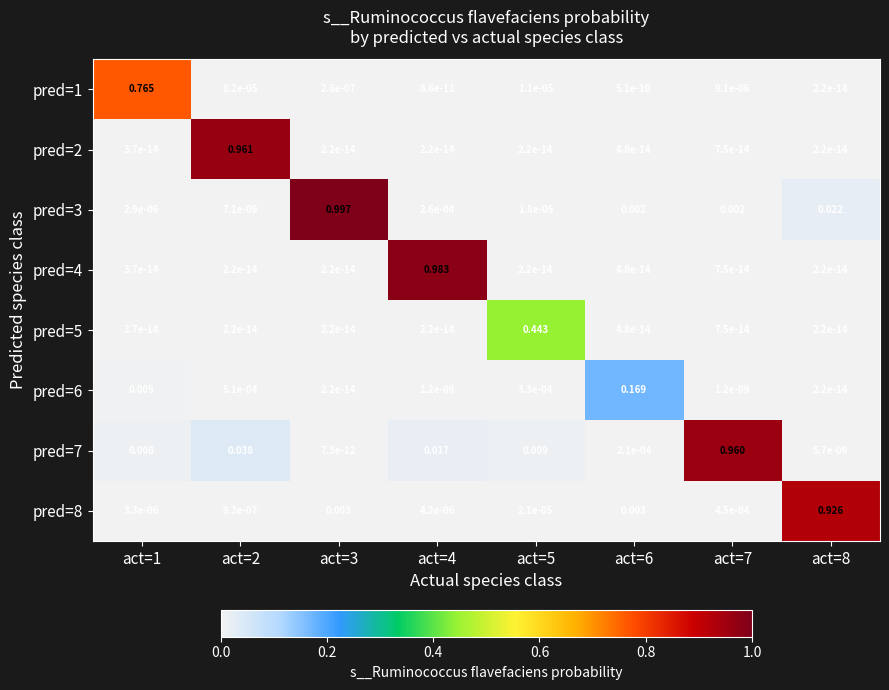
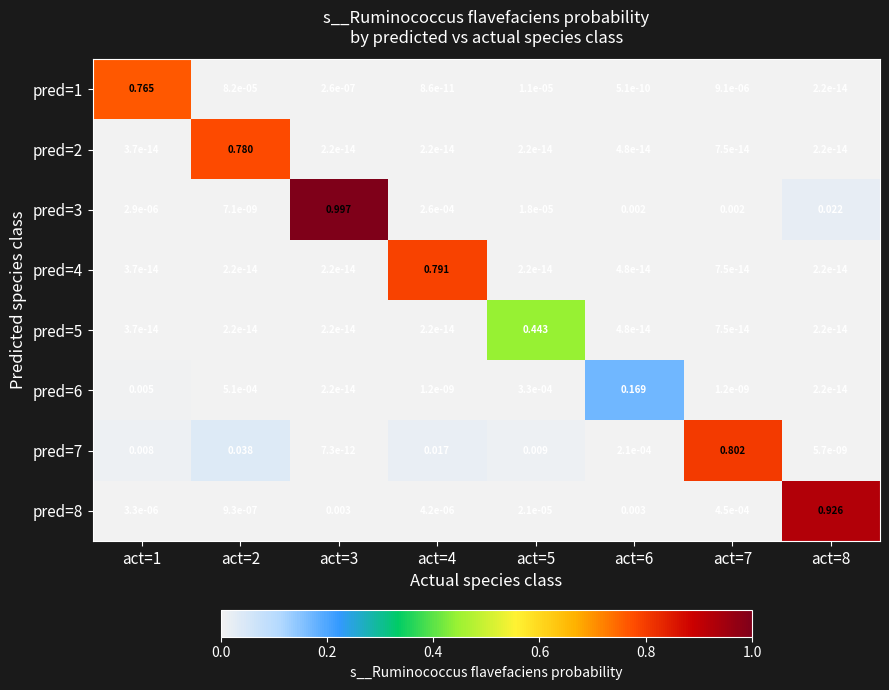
pred=2, act=2: 0.961 -> 0.780
pred=4, act=4: 0.983 -> 0.791
pred=7, act=7: 0.960 -> 0.802
